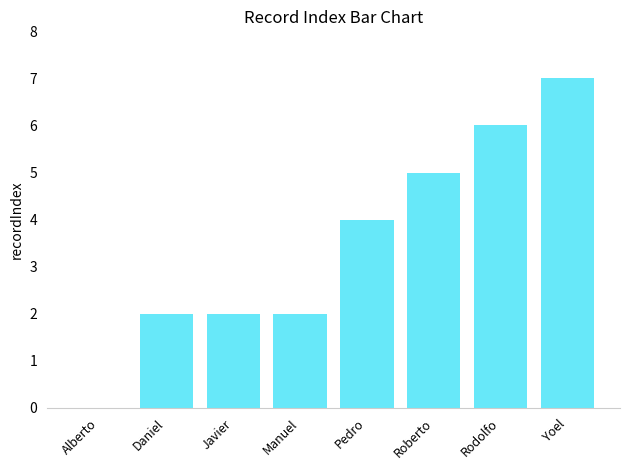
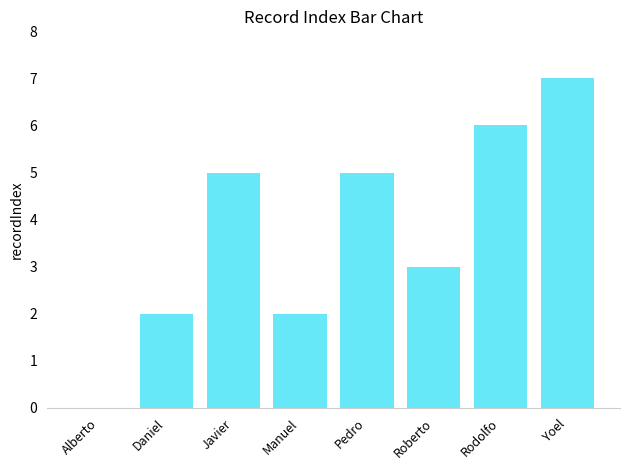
Javier: 2 -> 5
Pedro: 4 -> 5
Roberto: 5 -> 3
